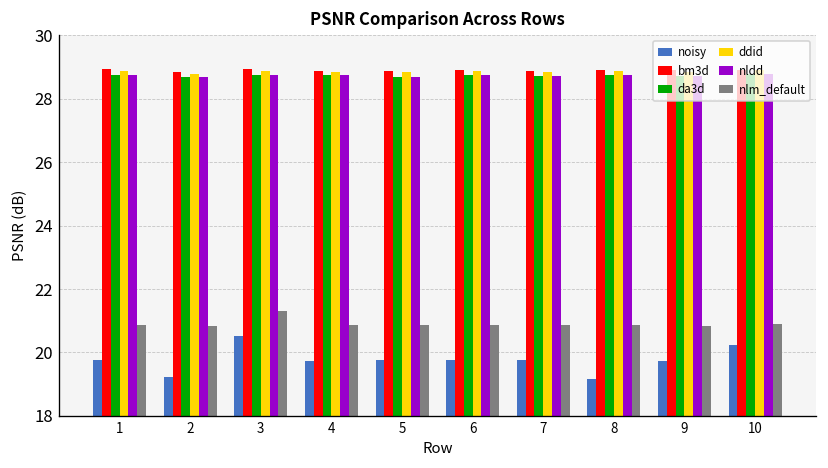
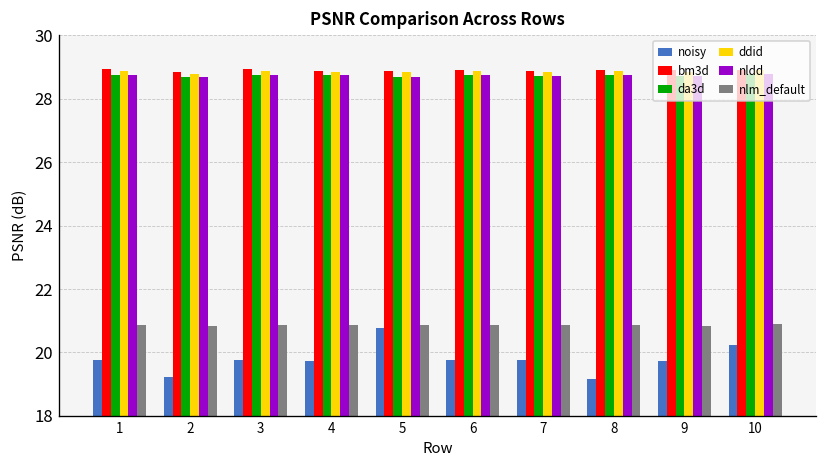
noisy, 3: 20.5 -> 19.8
nlm_default, 3: 21.3 -> 20.9
noisy, 5: 19.8 -> 20.8
